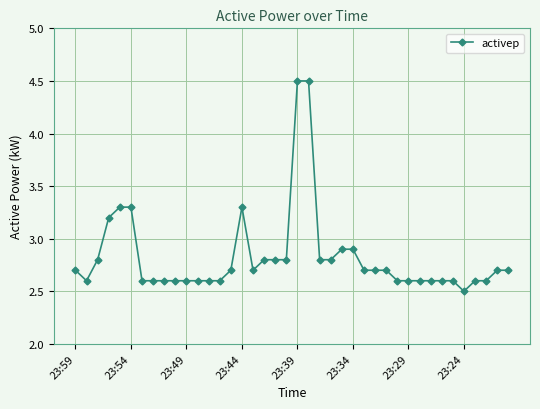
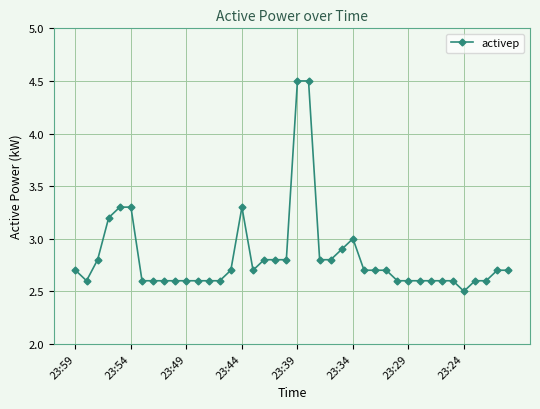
23:34: 2.9 -> 3.0
